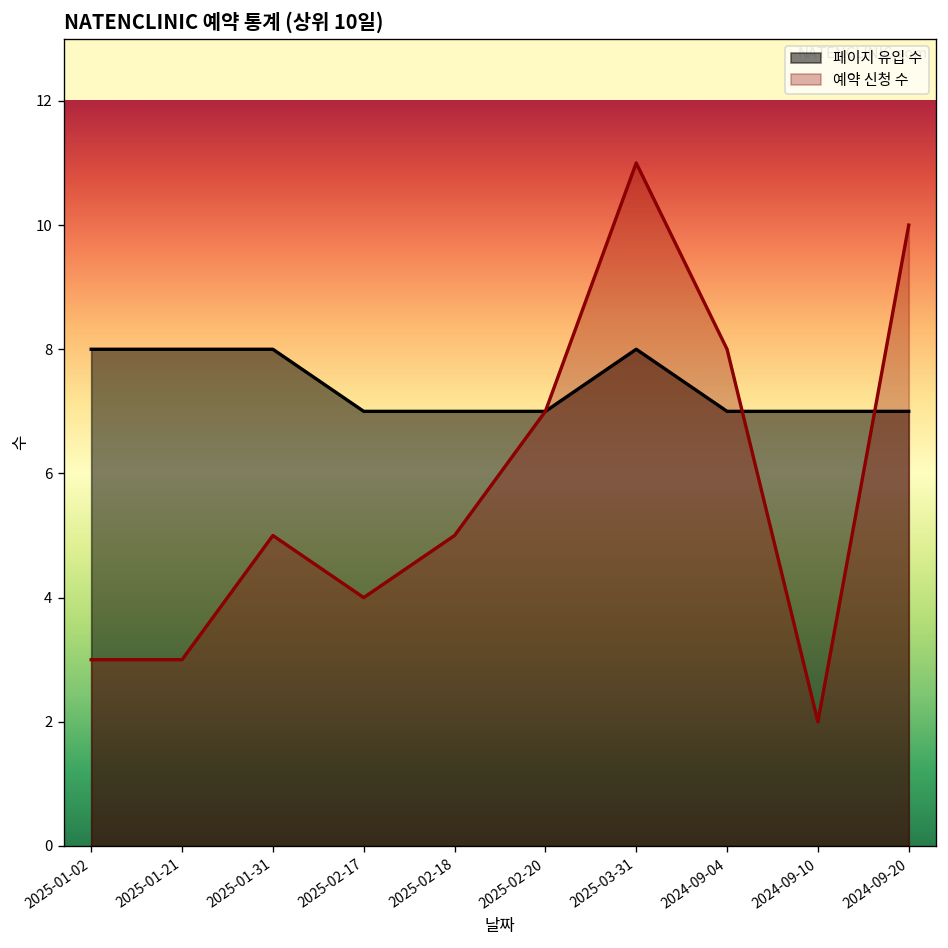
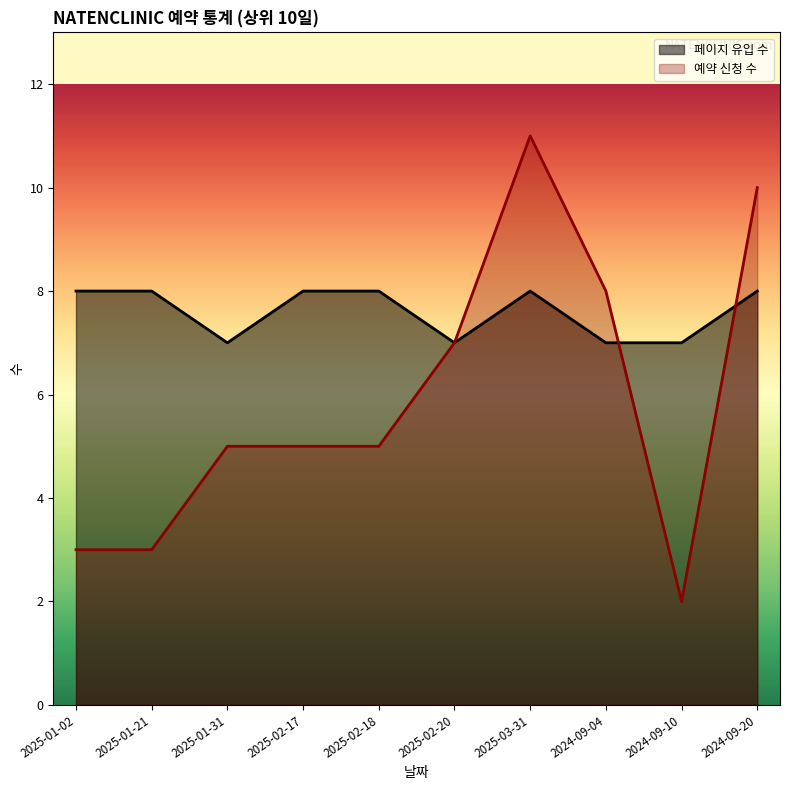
페이지 유입 수, 2025-01-31: 8 -> 7
페이지 유입 수, 2025-02-17: 7 -> 8
예약 신청 수, 2025-02-17: 4 -> 5
페이지 유입 수, 2025-02-18: 7 -> 8
페이지 유입 수, 2024-09-20: 7 -> 8
